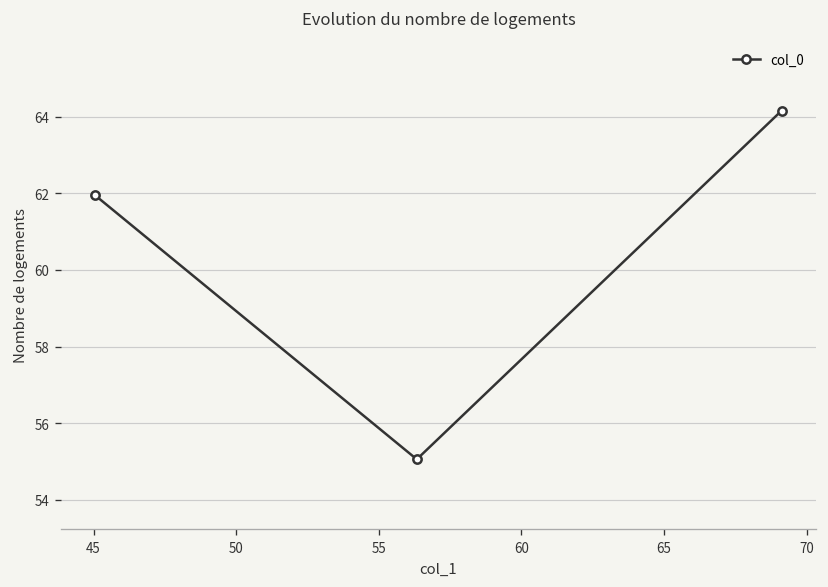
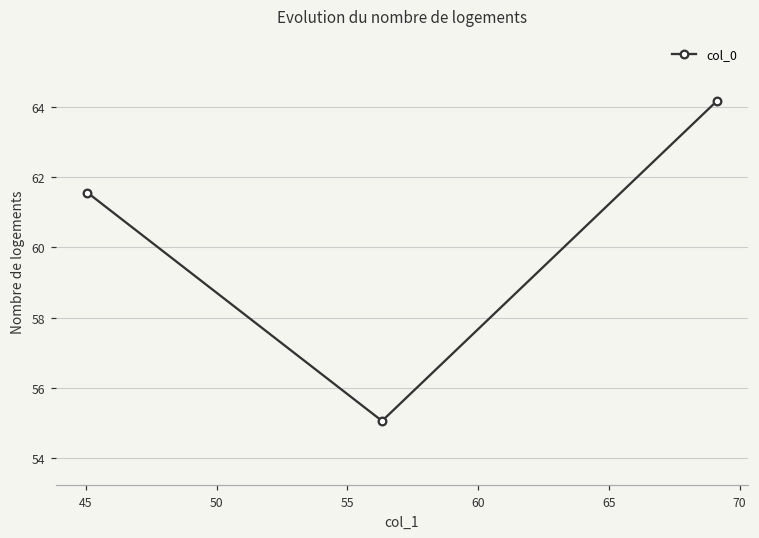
45: 61.9 -> 61.6
